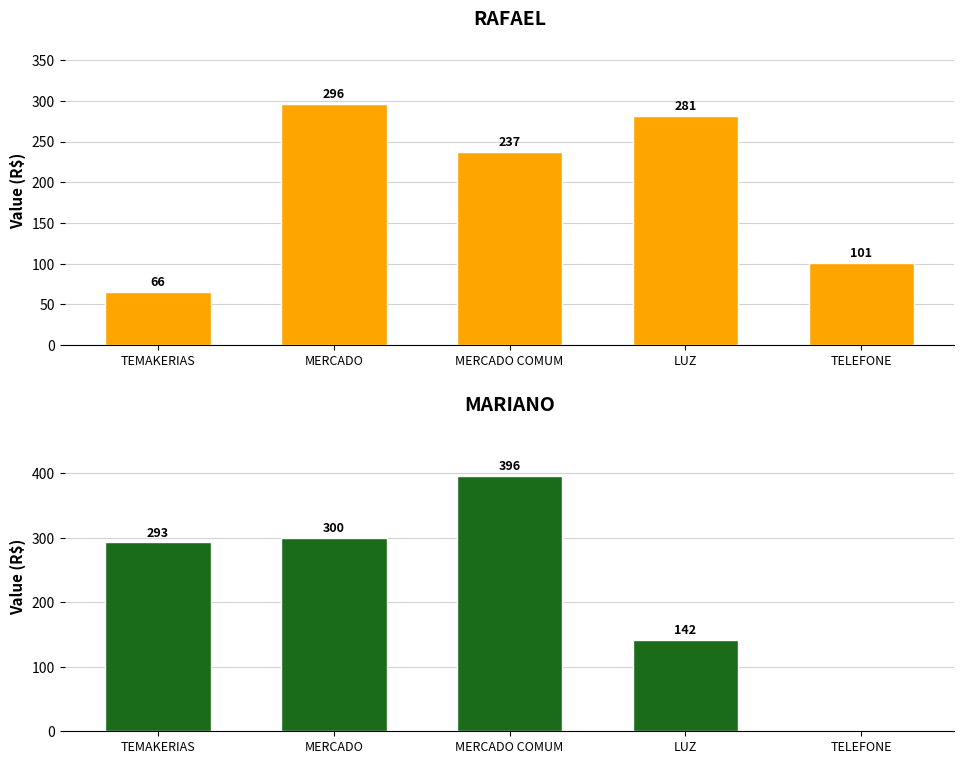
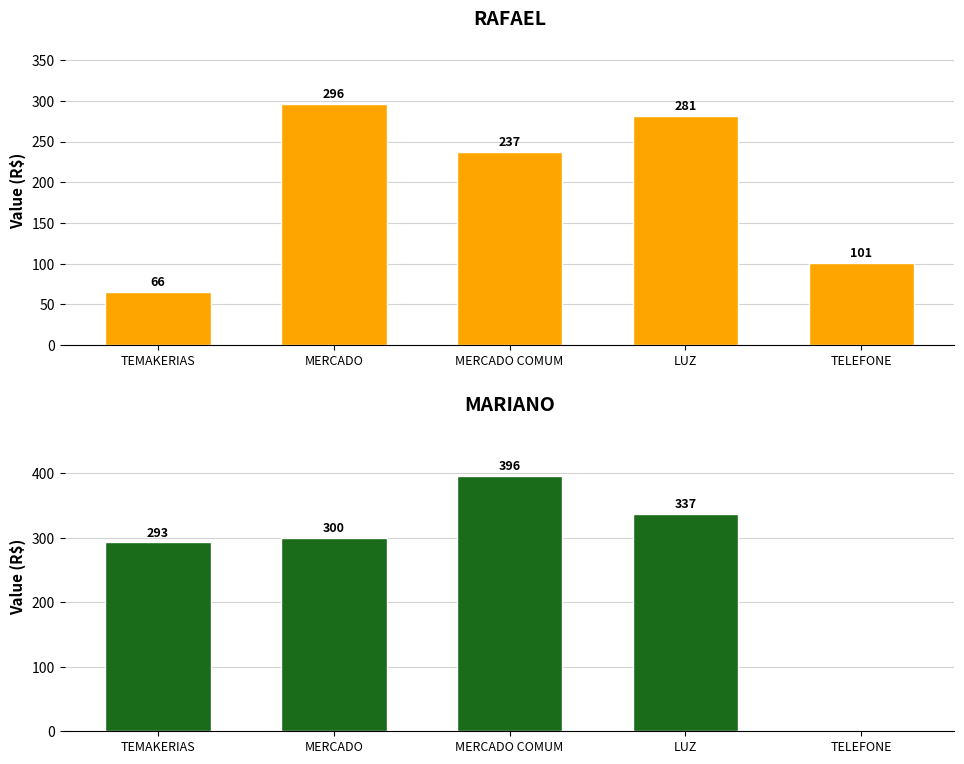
MARIANO, LUZ: 142 -> 337
